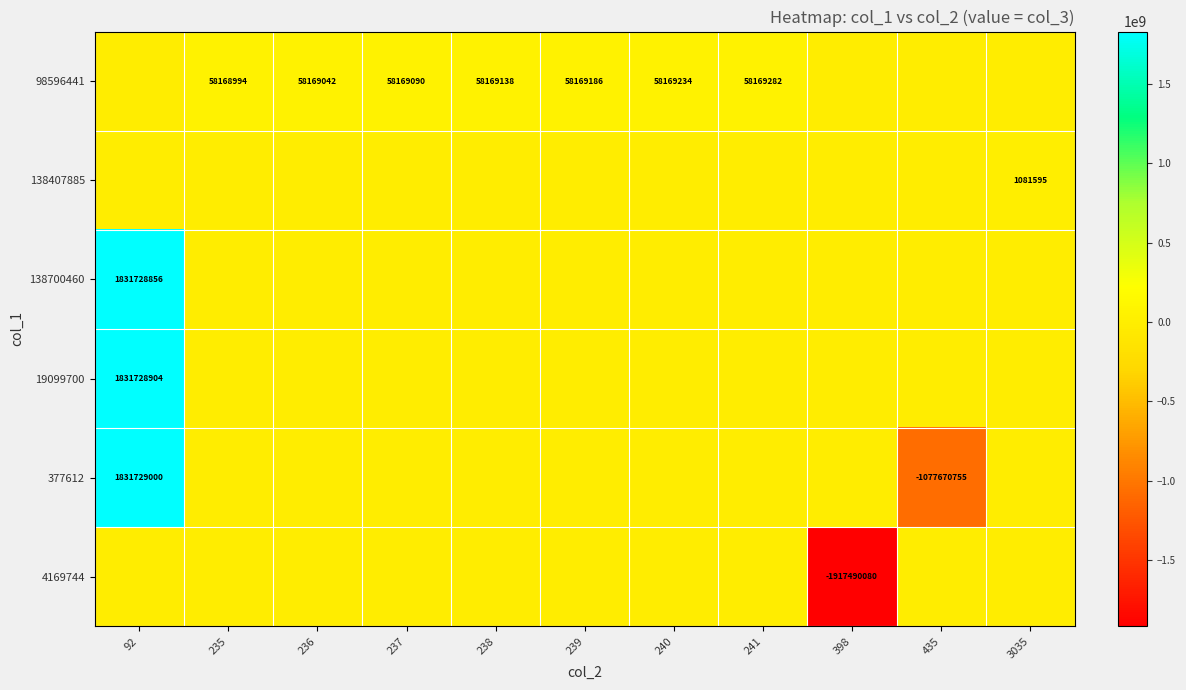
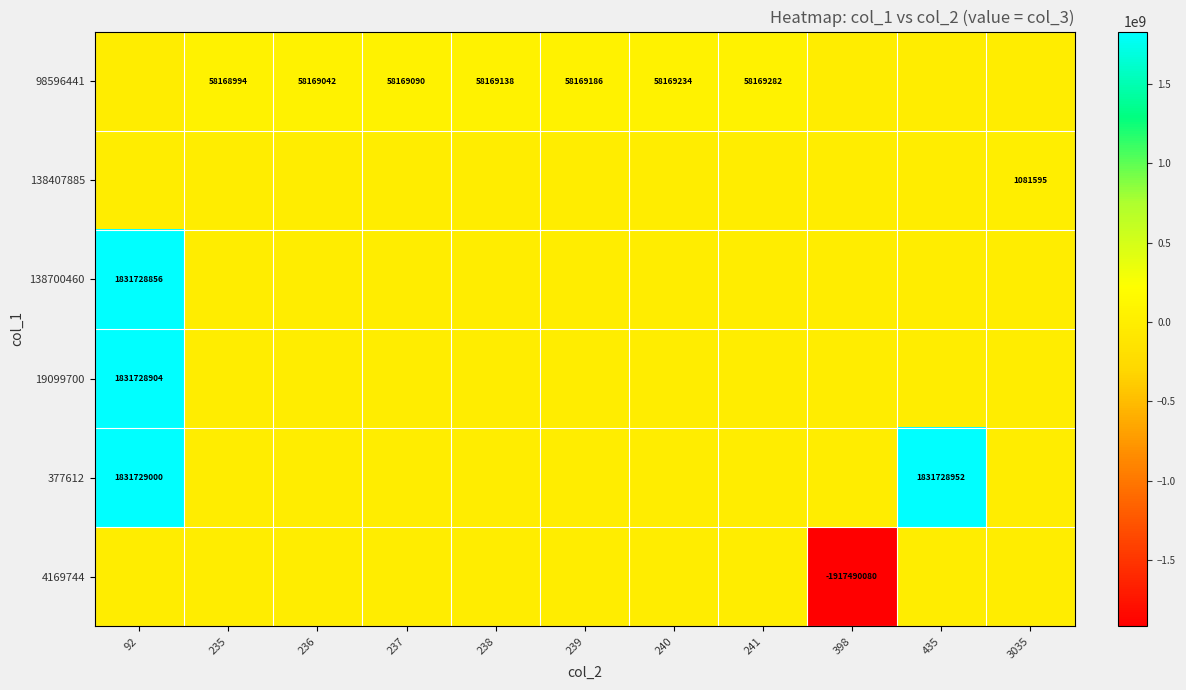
377612, 435: -1077670755 -> 1831728952
